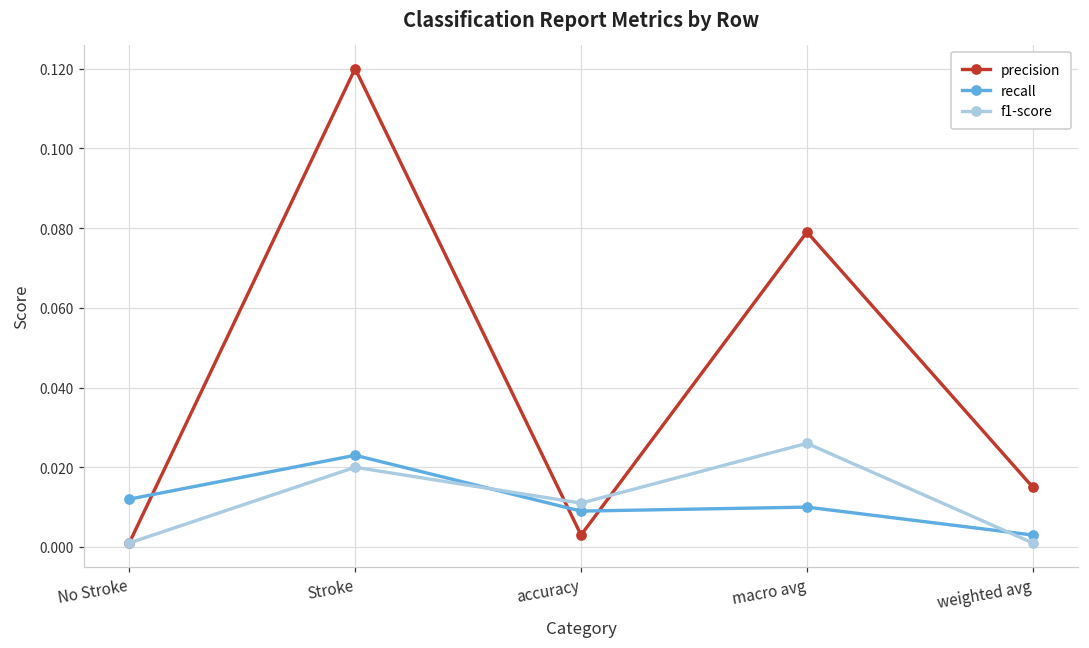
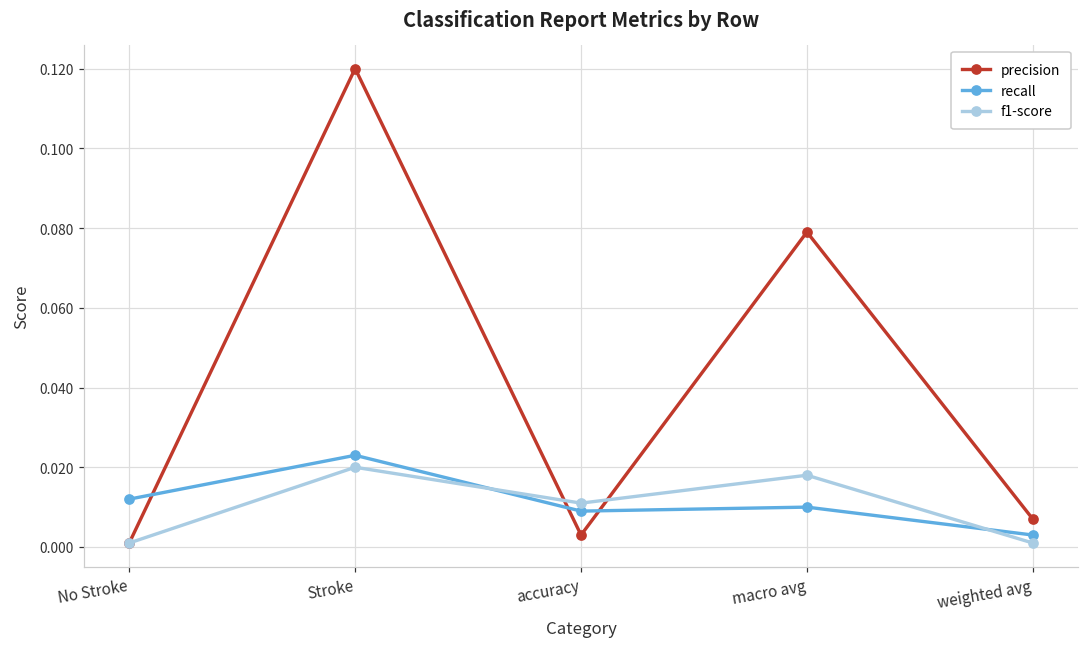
f1-score, macro avg: 0.026 -> 0.018
precision, weighted avg: 0.015 -> 0.007
